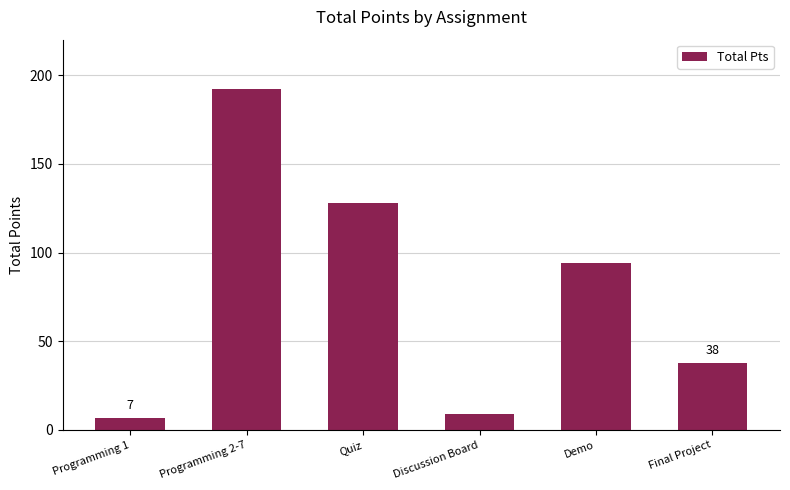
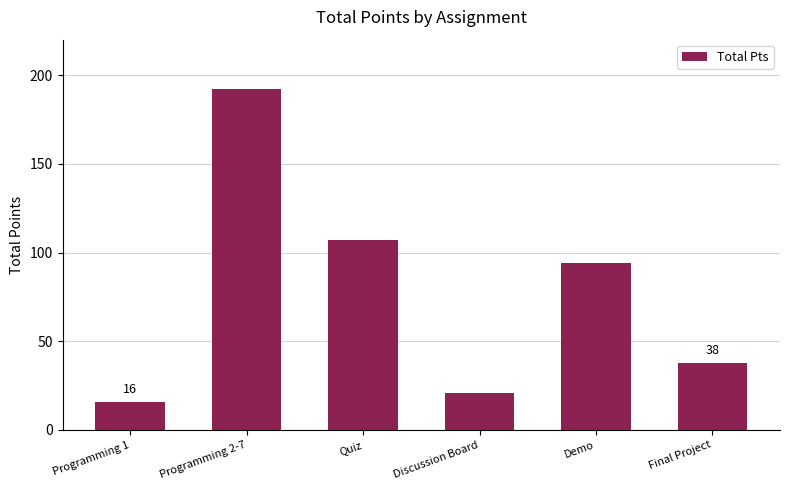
Programming 1: 7 -> 16
Quiz: 128 -> 107
Discussion Board: 9 -> 21
